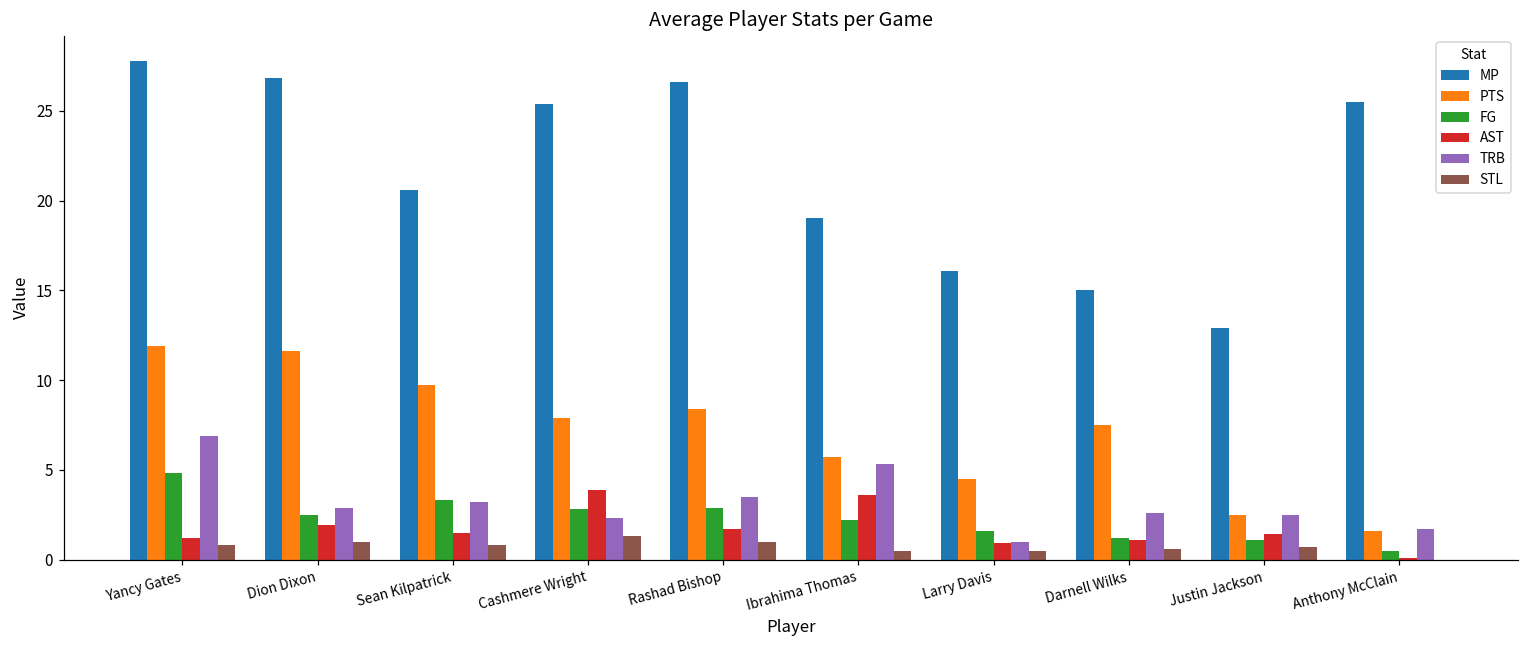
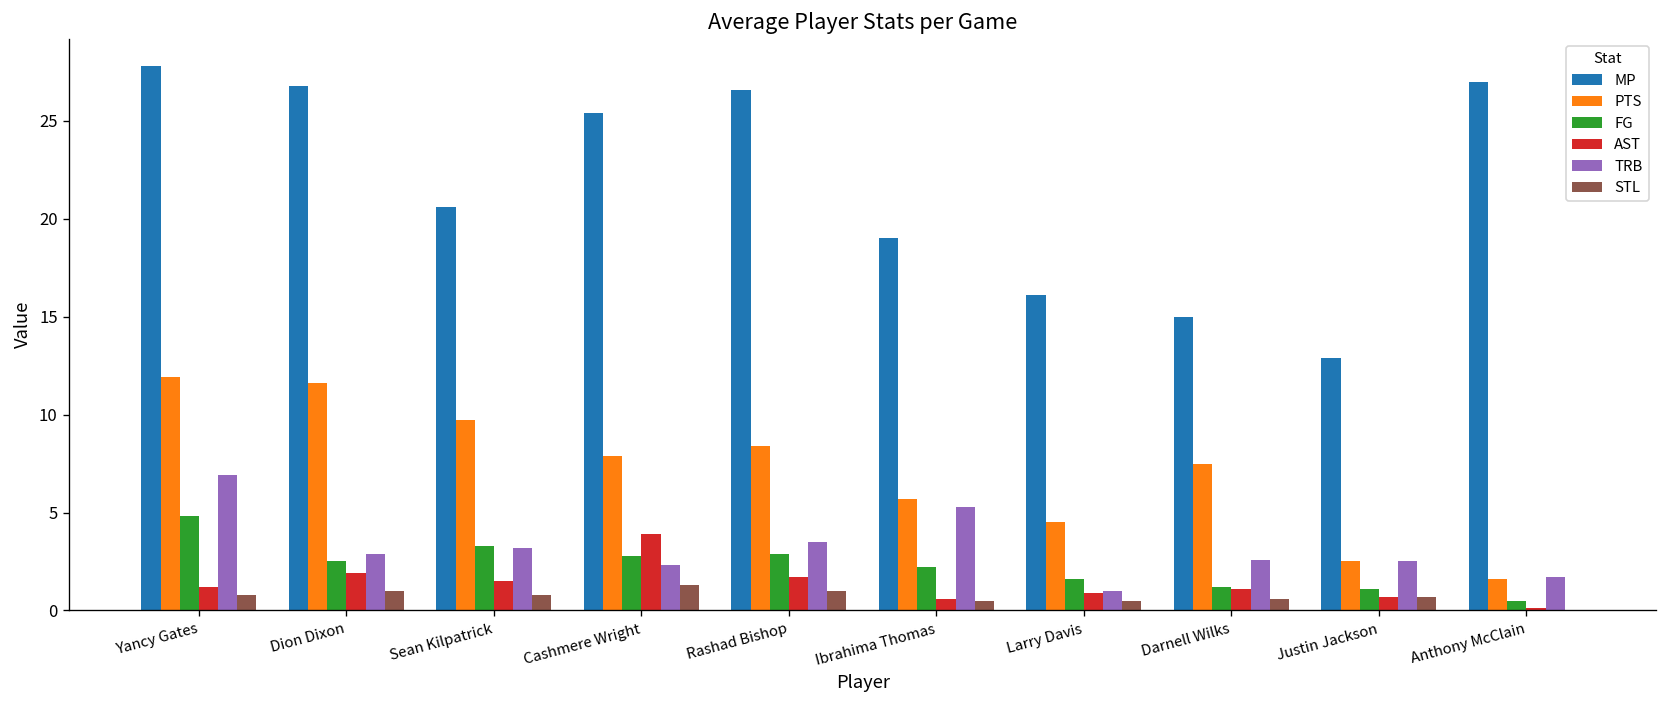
AST, Ibrahima Thomas: 3.6 -> 0.6
AST, Justin Jackson: 1.4 -> 0.7
MP, Anthony McClain: 25.5 -> 27.0
